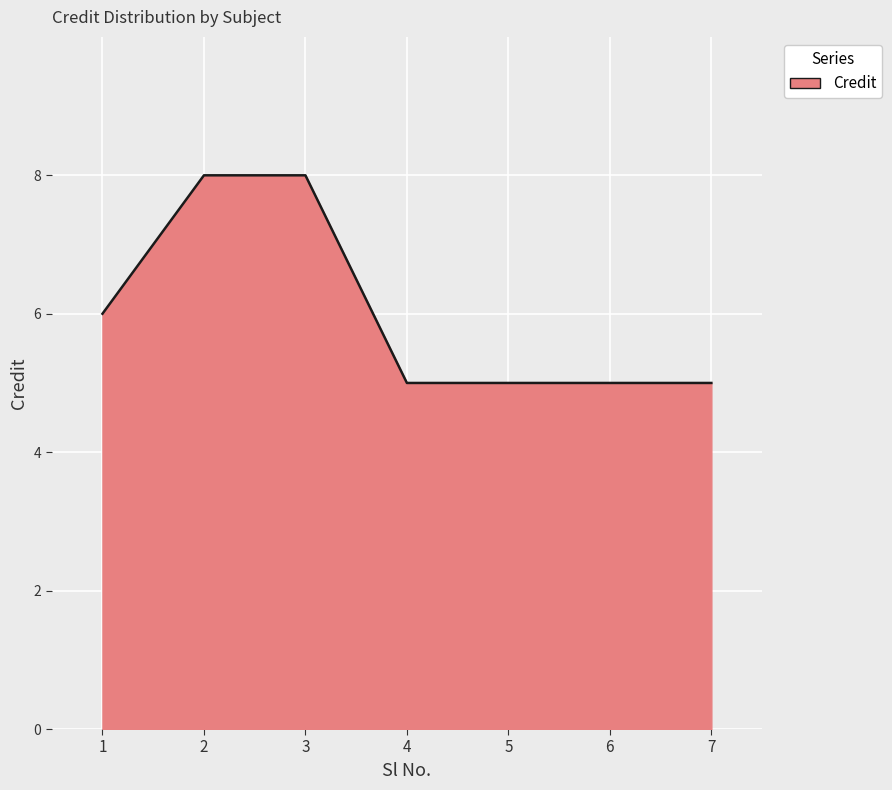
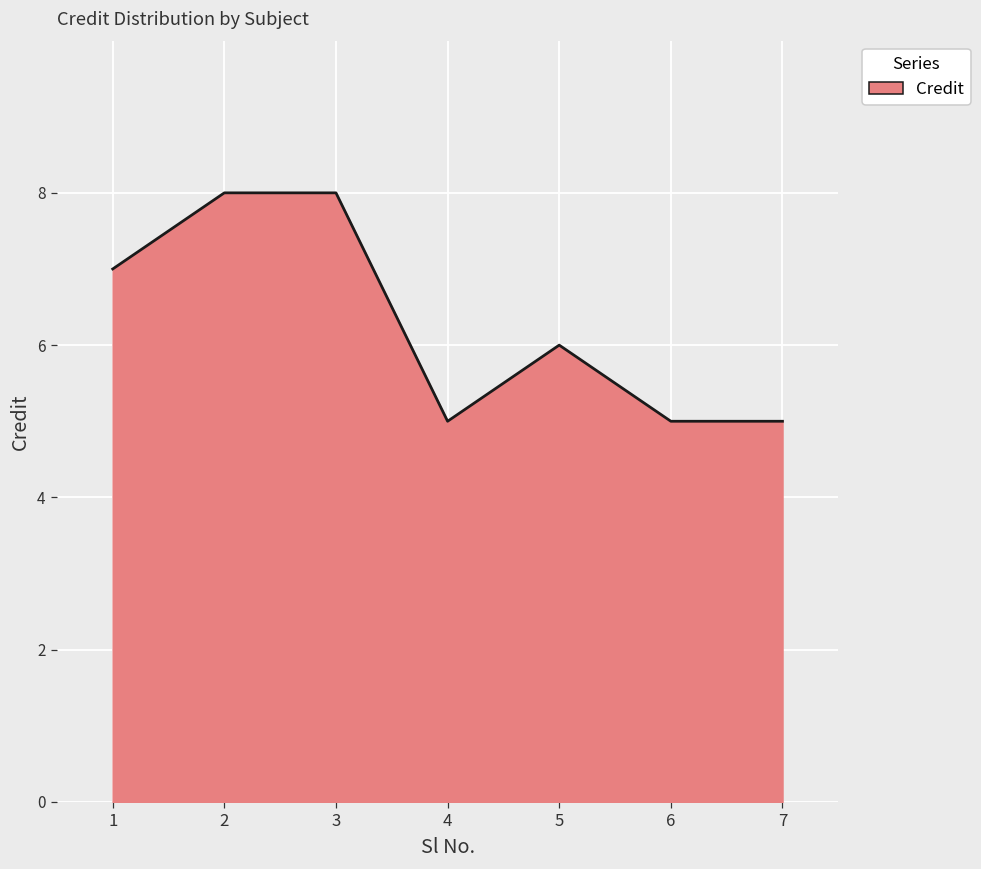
1: 6 -> 7
5: 5 -> 6
